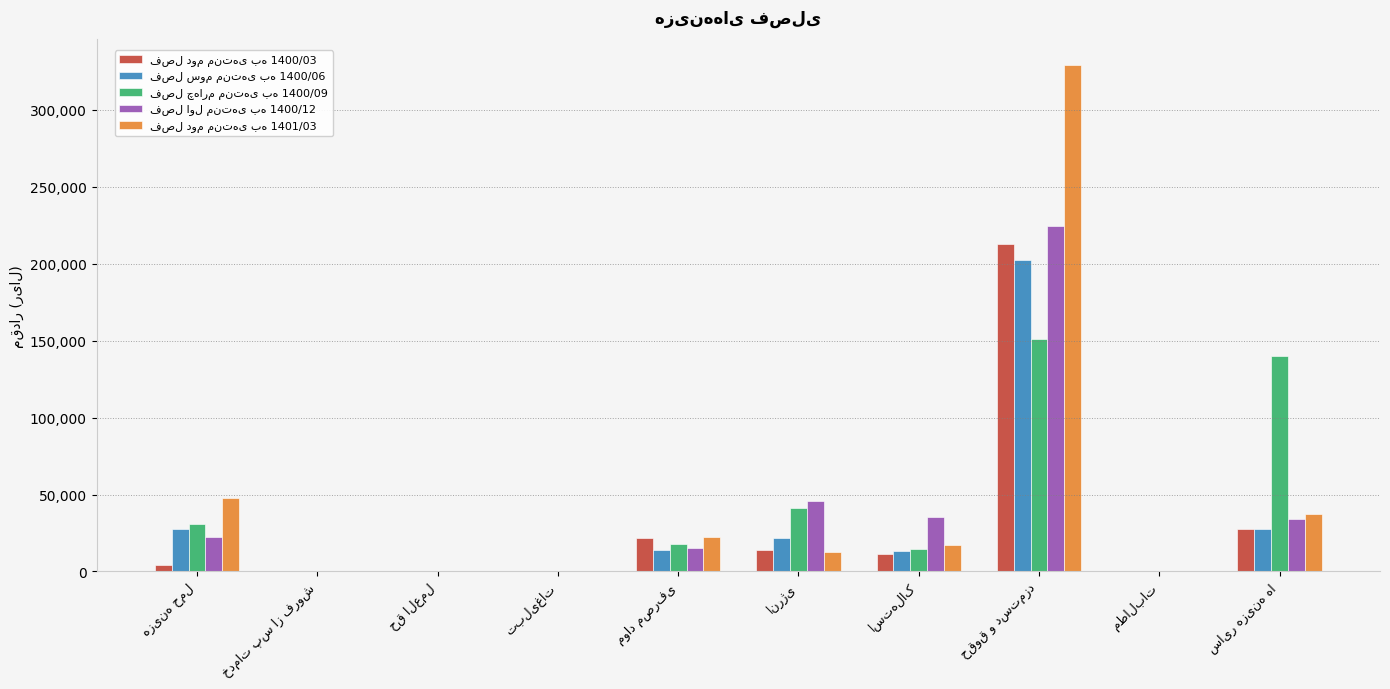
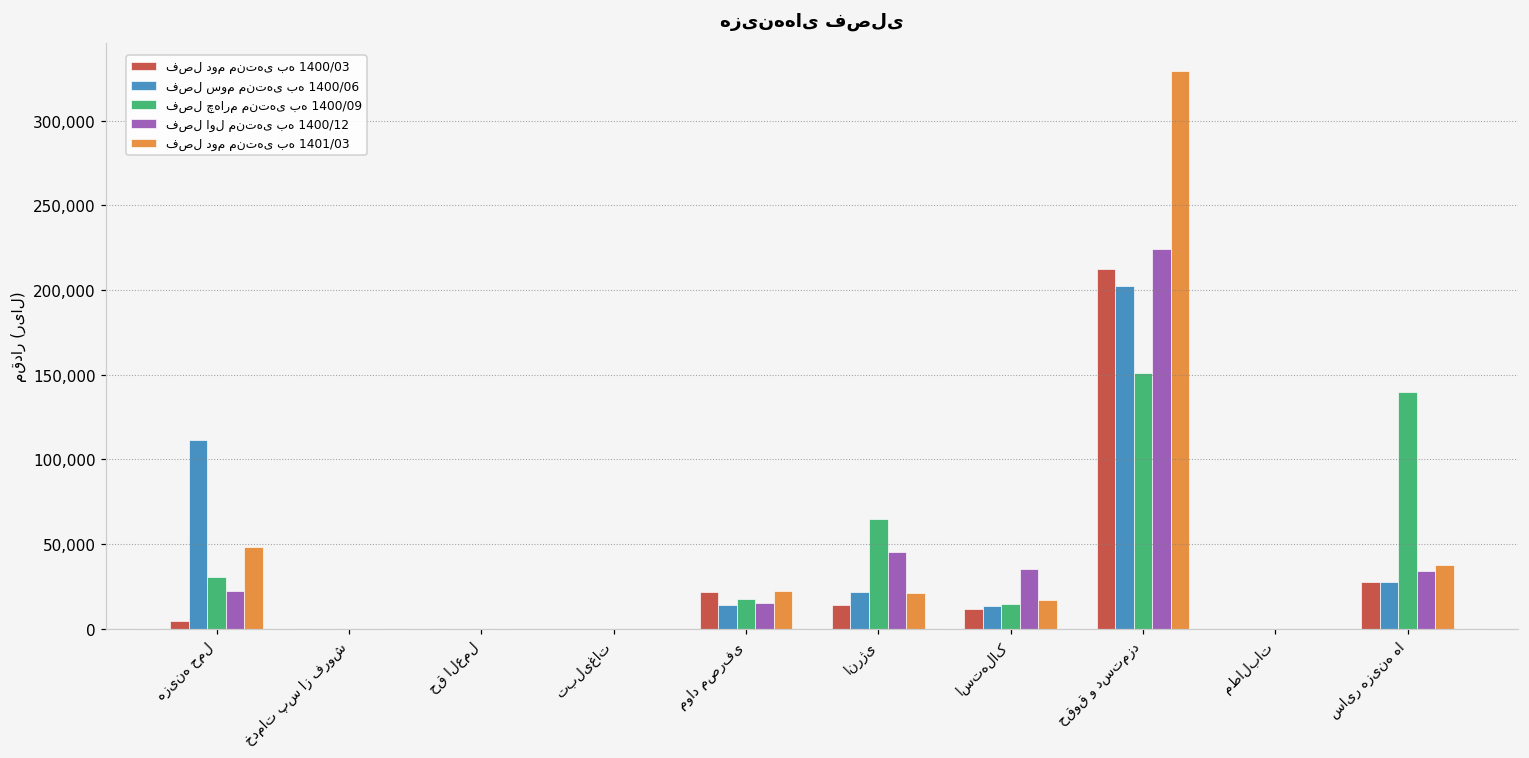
فصل سوم منتهی به 1400/06, هزینه حمل: 28,000 -> 112,000
فصل چهارم منتهی به 1400/09, انرژی: 42,000 -> 65,000
فصل دوم منتهی به 1401/03, انرژی: 12,000 -> 21,000
